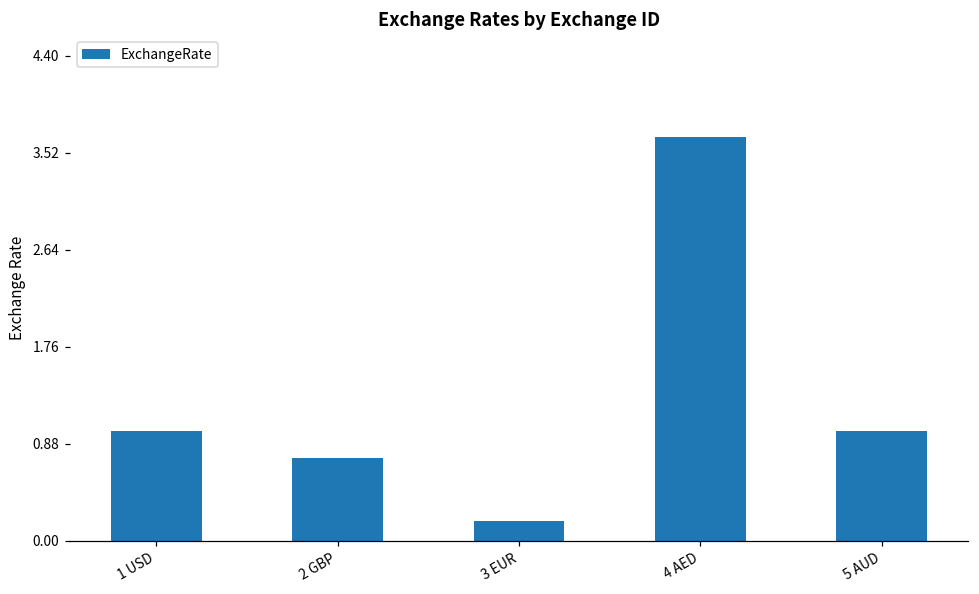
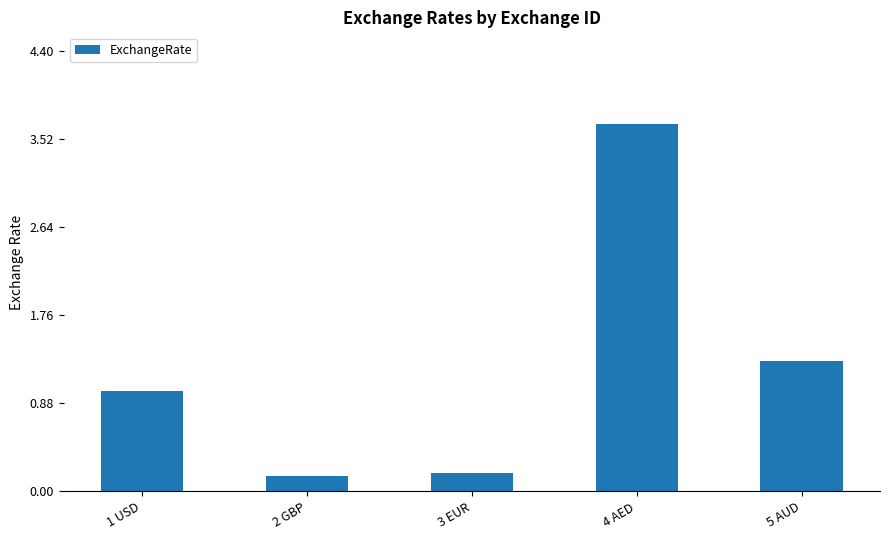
2 GBP: 0.75 -> 0.15
5 AUD: 1.0 -> 1.3
